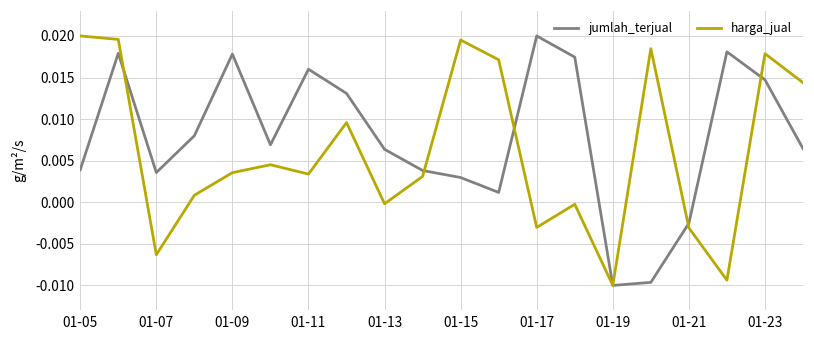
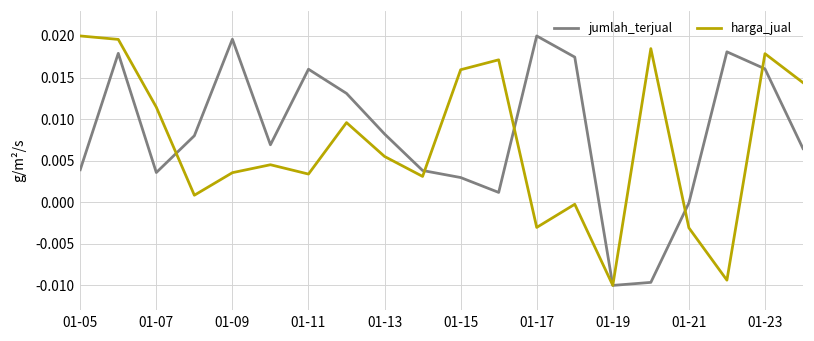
harga_jual, 01-07: -0.006 -> 0.011
jumlah_terjual, 01-09: 0.018 -> 0.020
jumlah_terjual, 01-13: 0.006 -> 0.008
harga_jual, 01-13: 0.000 -> 0.006
harga_jual, 01-15: 0.020 -> 0.016
jumlah_terjual, 01-21: -0.003 -> 0.000
jumlah_terjual, 01-23: 0.015 -> 0.016
